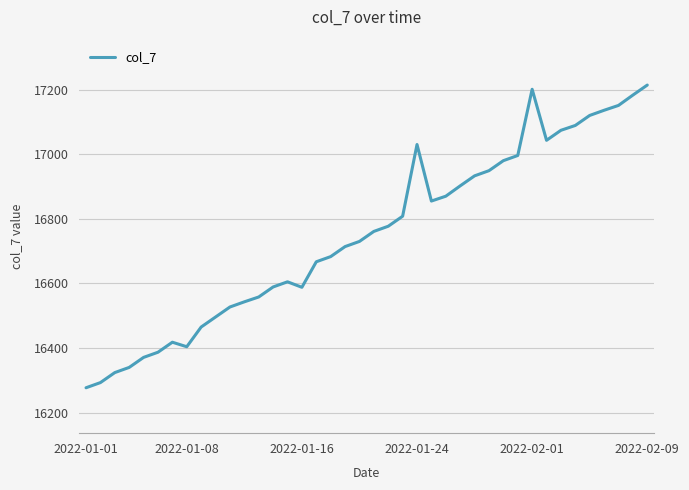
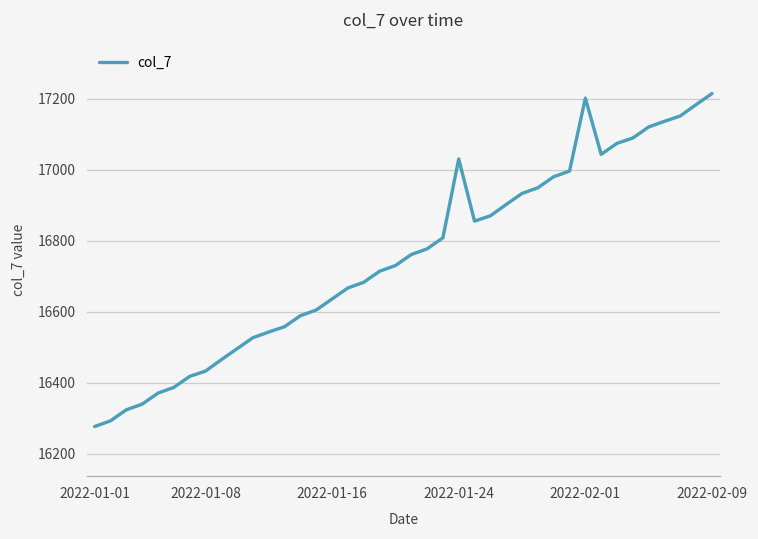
2022-01-08: 16400 -> 16430
2022-01-16: 16590 -> 16640
